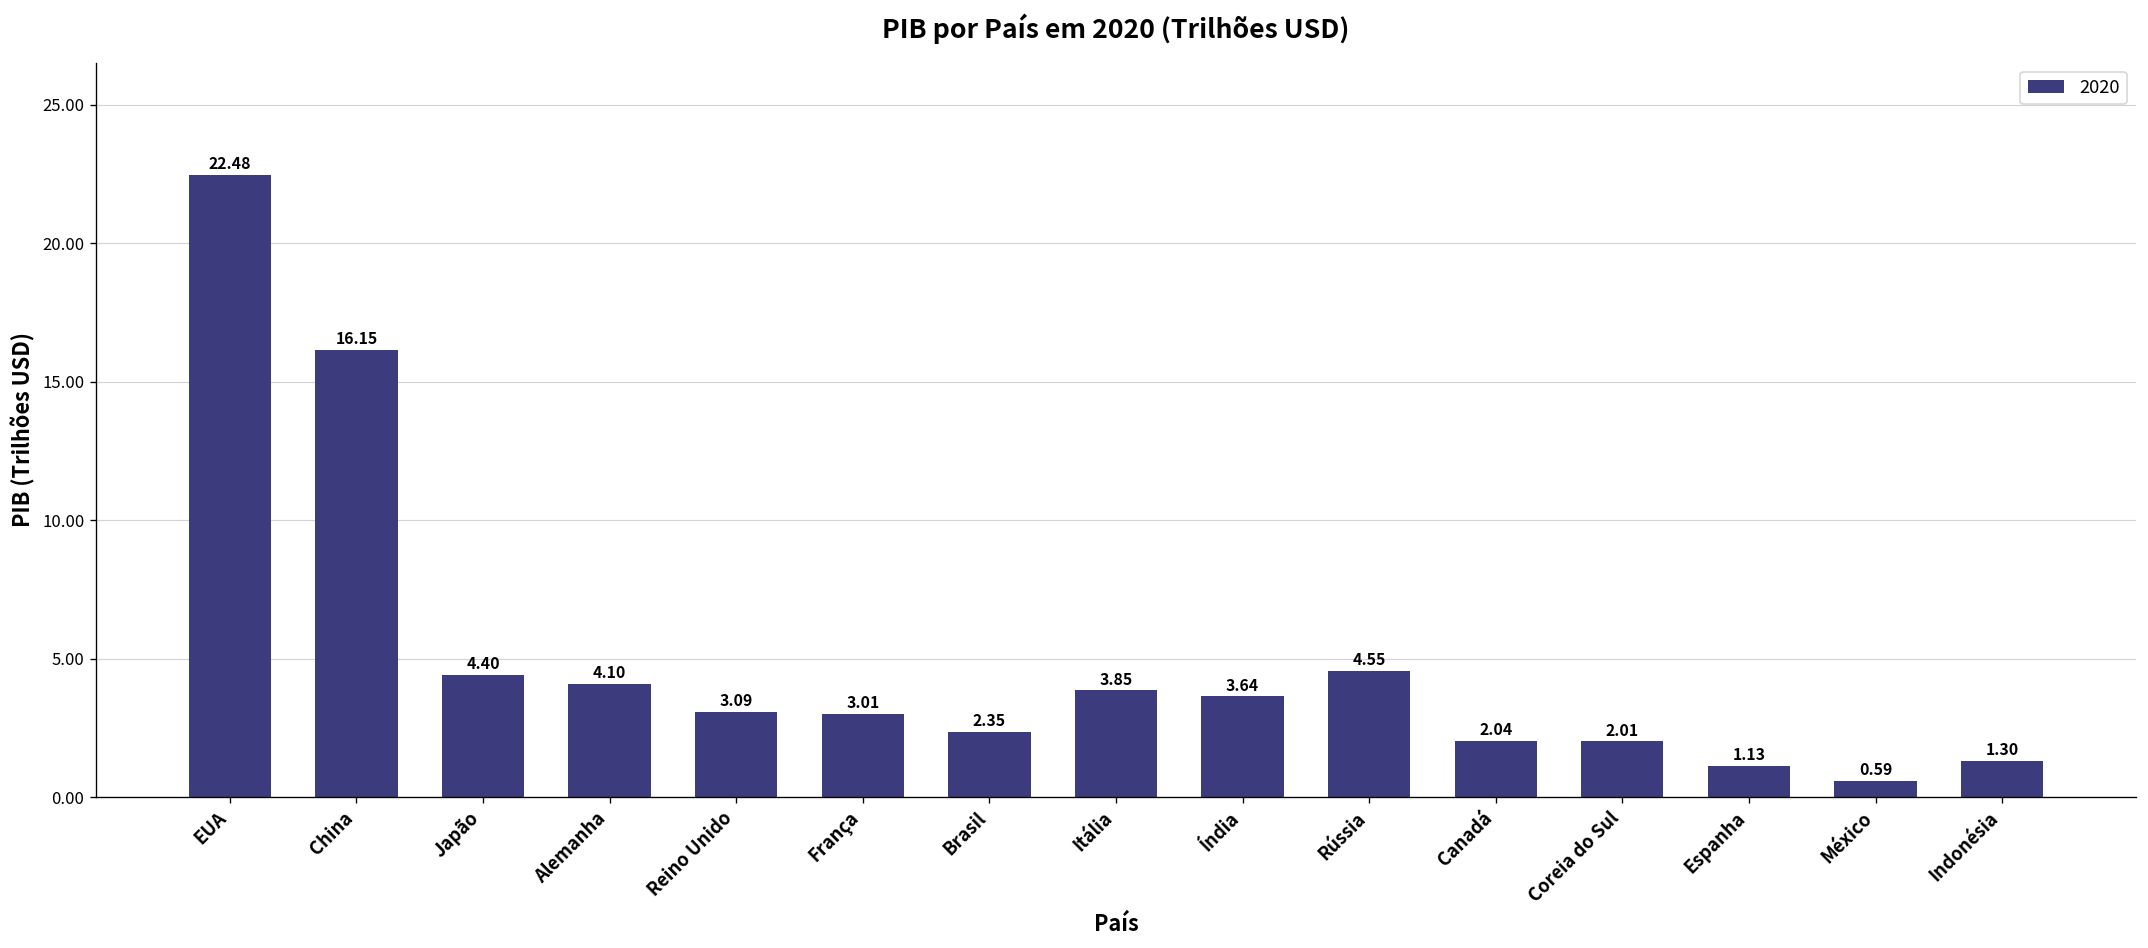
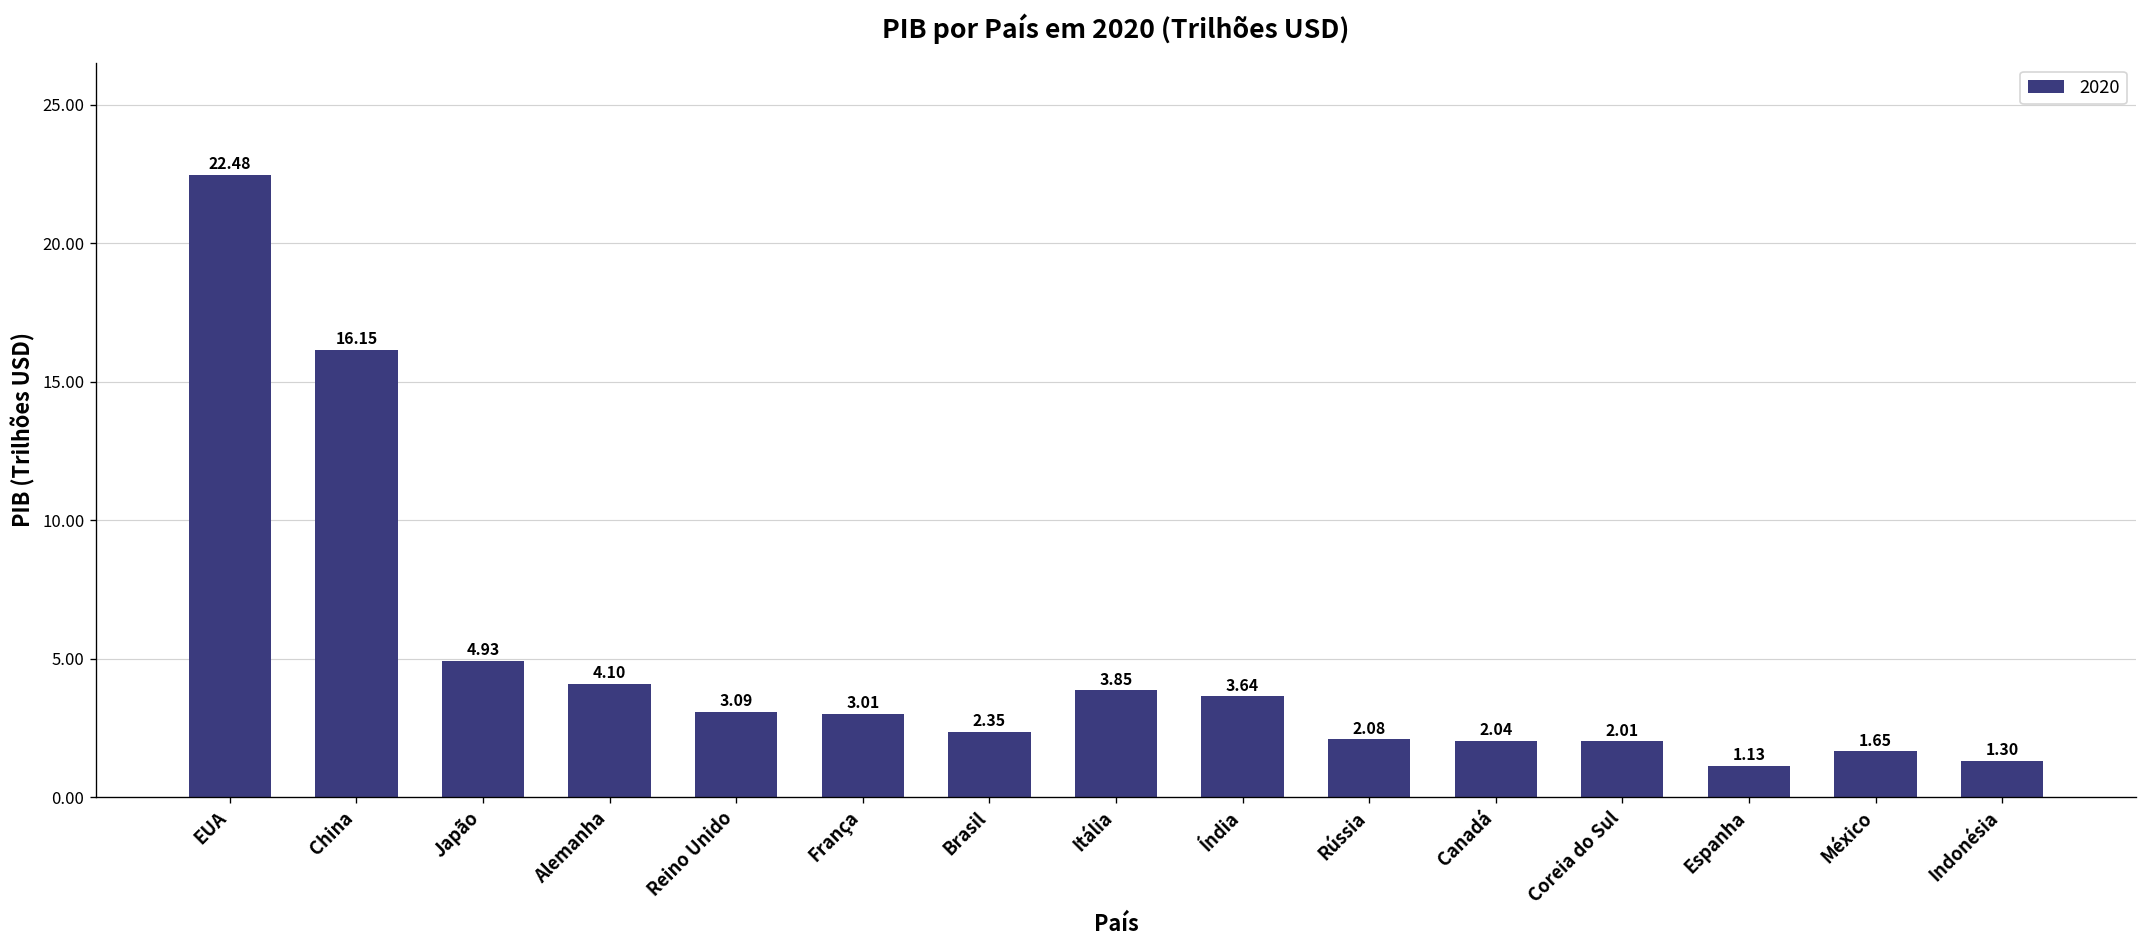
Japão: 4.40 -> 4.93
Rússia: 4.55 -> 2.08
México: 0.59 -> 1.65
